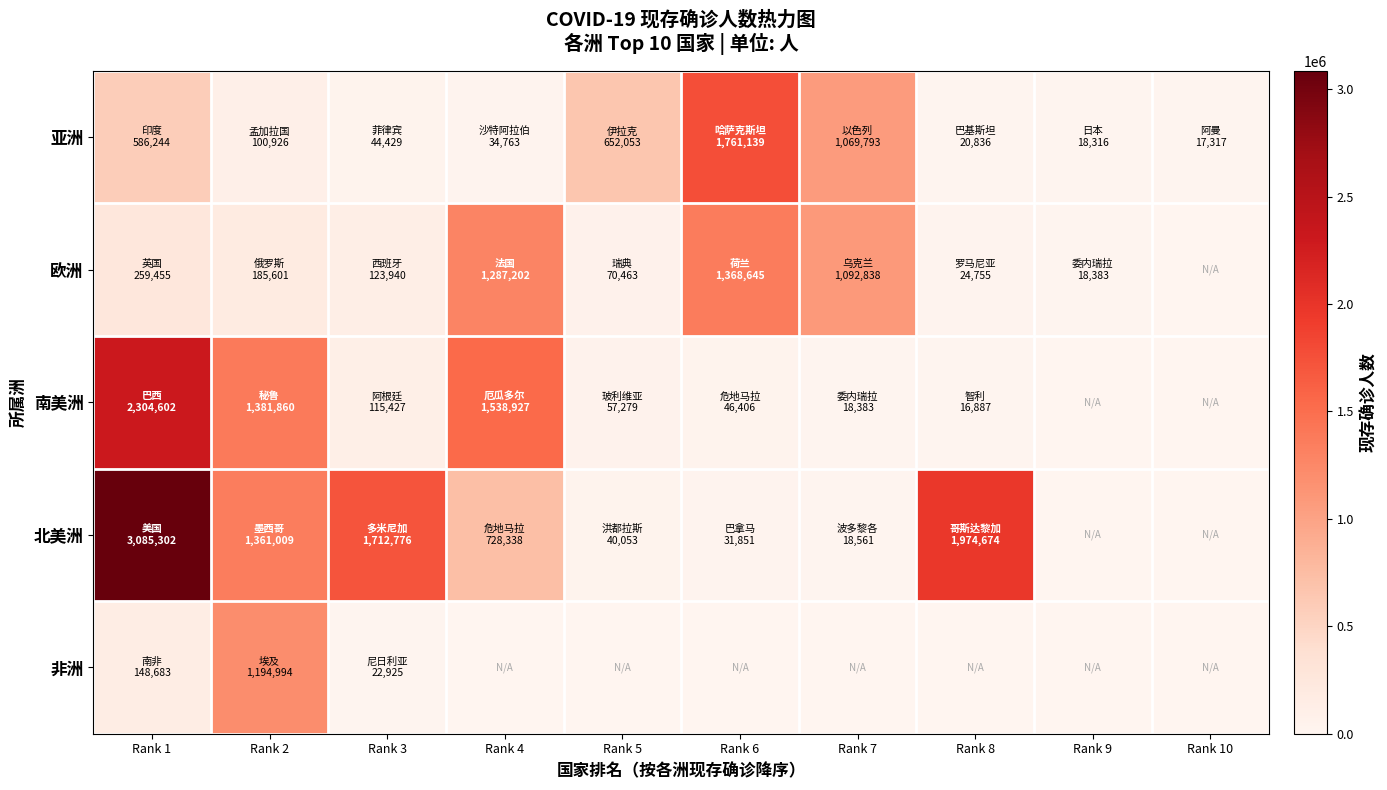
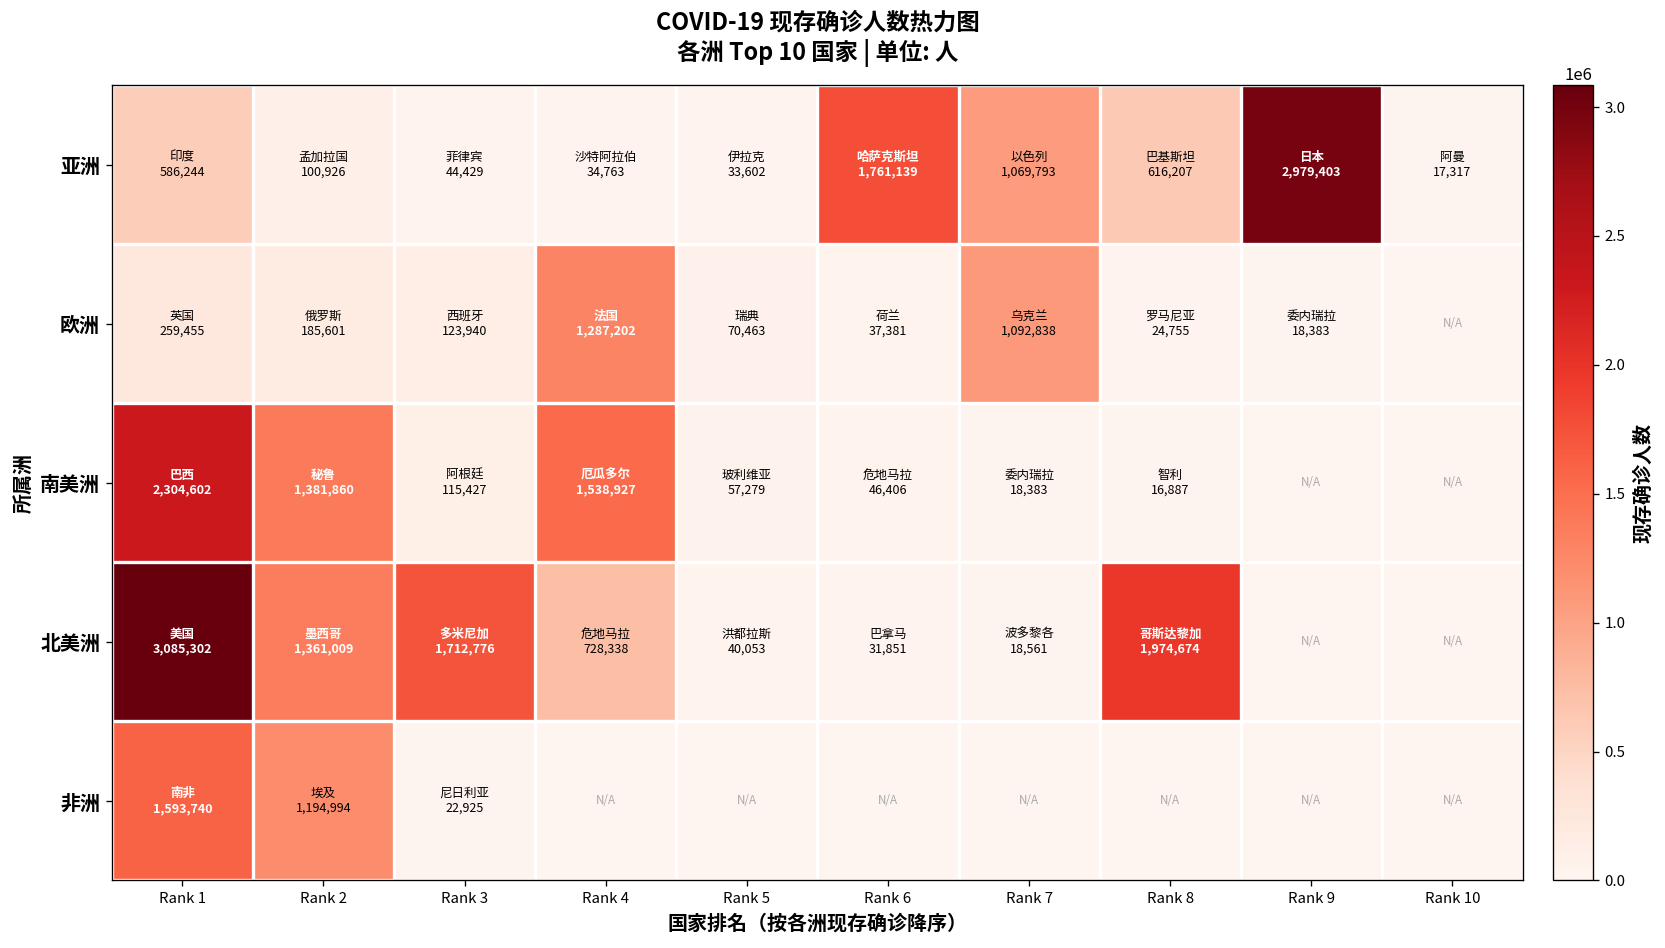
亚洲, Rank 5: 652,053 -> 33,602
亚洲, Rank 8: 20,836 -> 616,207
亚洲, Rank 9: 18,316 -> 2,979,403
欧洲, Rank 6: 1,368,645 -> 37,381
非洲, Rank 1: 148,683 -> 1,593,740
